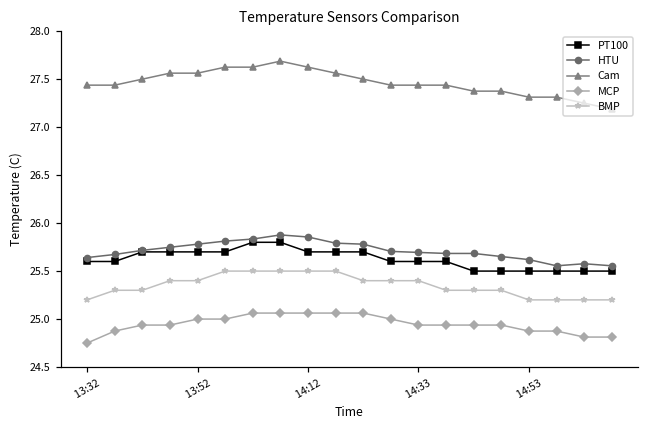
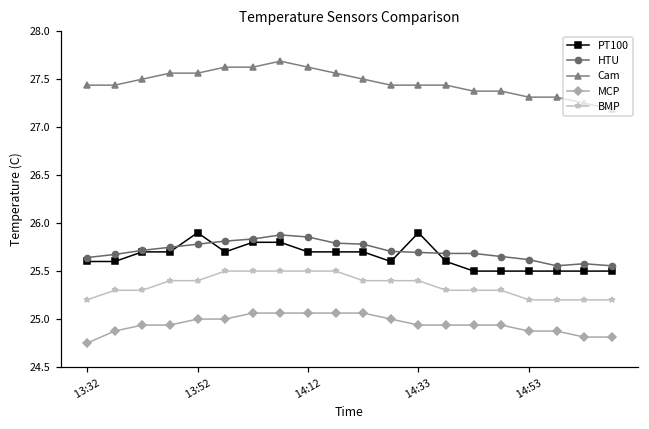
PT100, 13:52: 25.7 -> 25.9
PT100, 14:33: 25.6 -> 25.9
